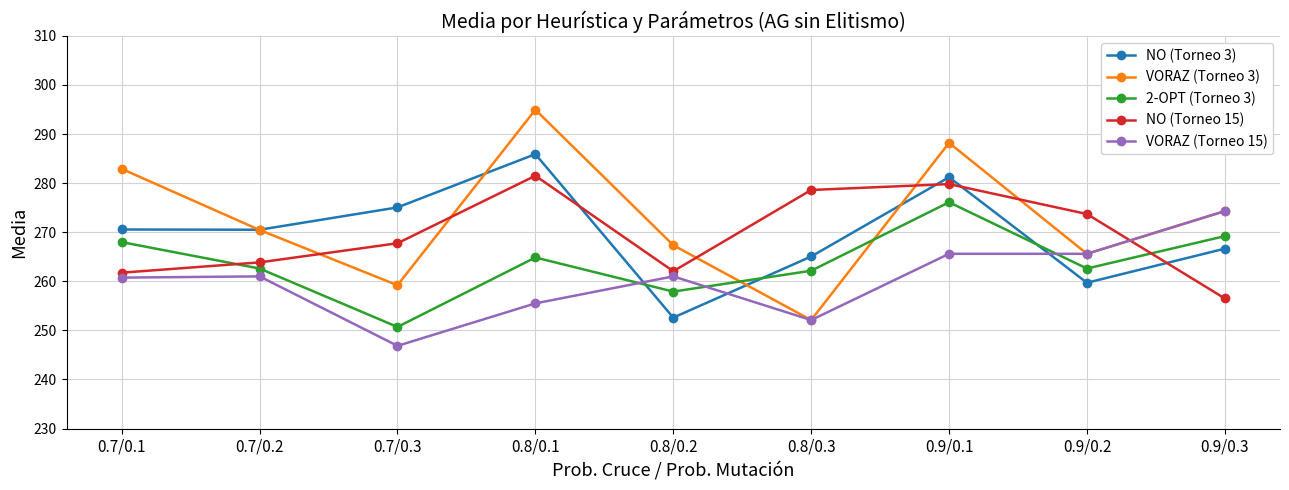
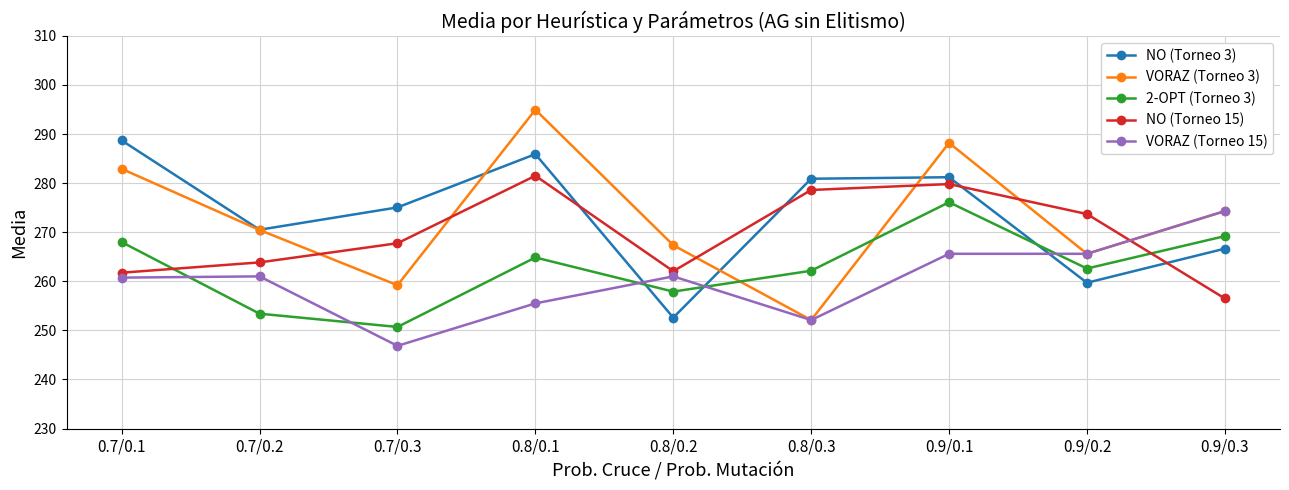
NO (Torneo 3), 0.7/0.1: 271 -> 289
2-OPT (Torneo 3), 0.7/0.2: 263 -> 253
NO (Torneo 3), 0.8/0.3: 265 -> 281
